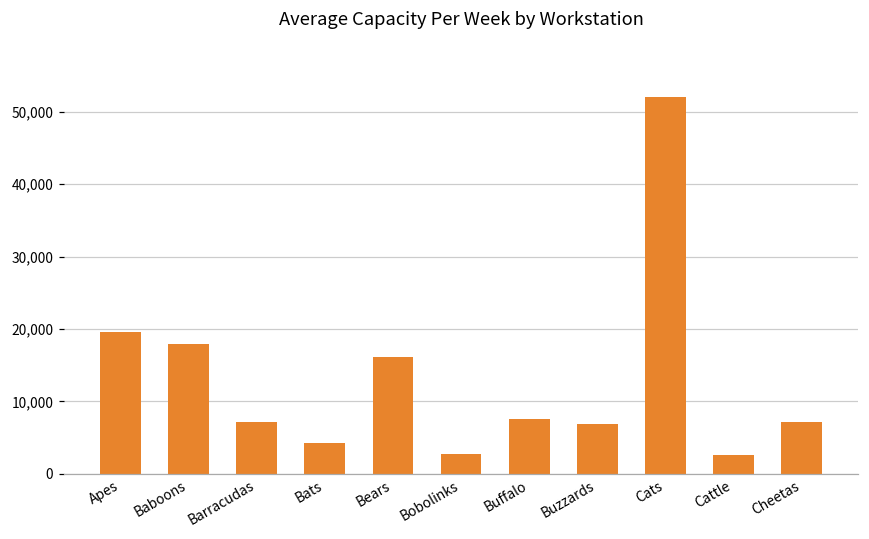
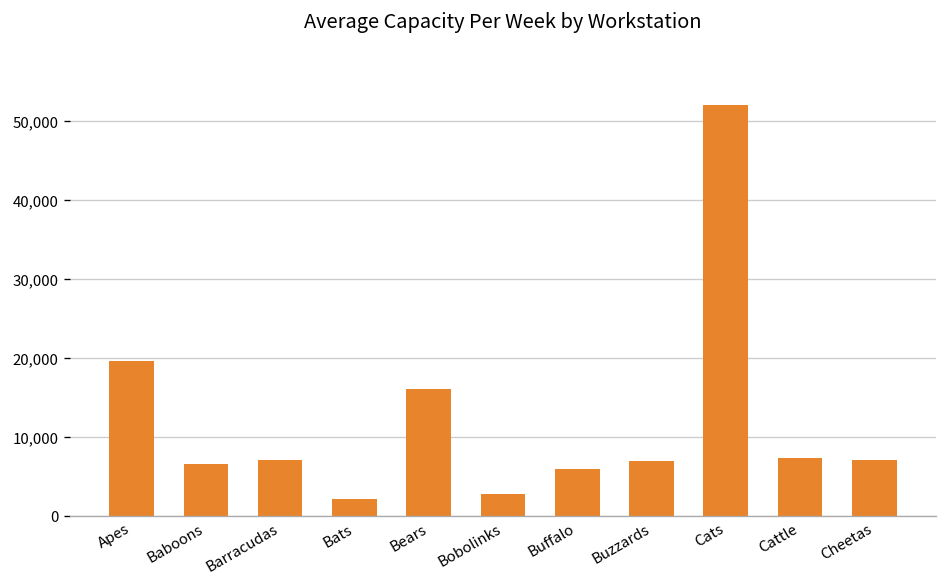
Baboons: 18,000 -> 7,000
Bats: 4,000 -> 2,000
Buffalo: 8,000 -> 6,000
Cattle: 3,000 -> 7,000
